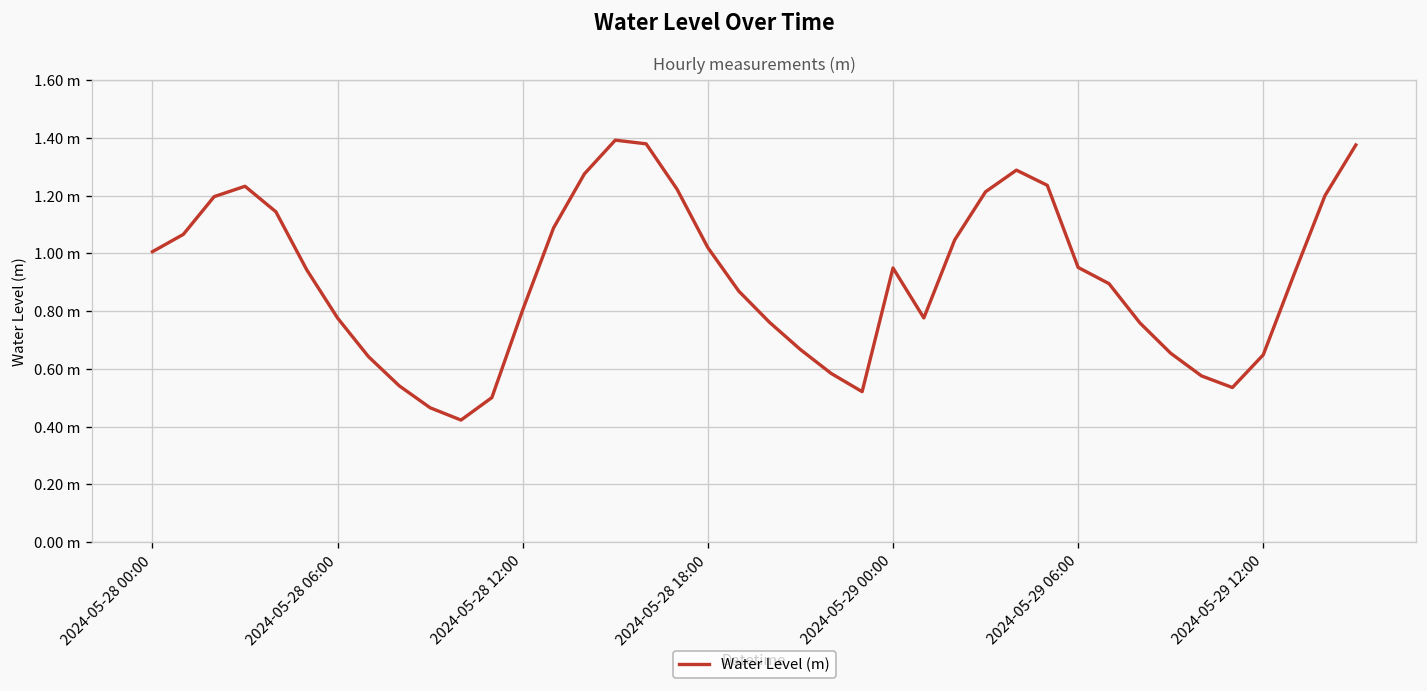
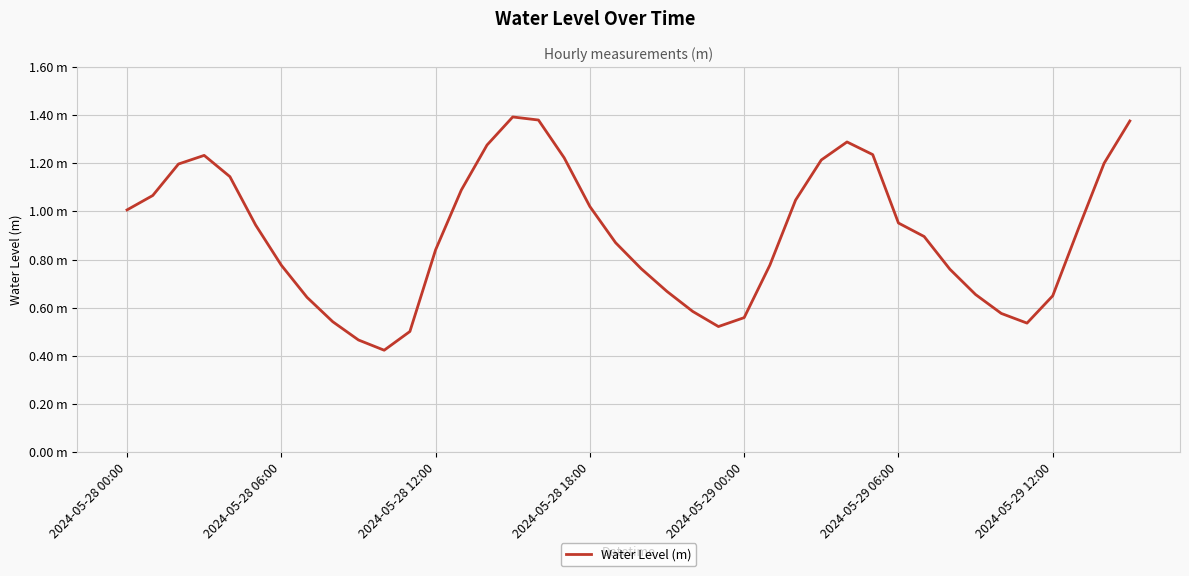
2024-05-28 12:00: 0.80 m -> 0.84 m
2024-05-29 00:00: 0.95 m -> 0.56 m
